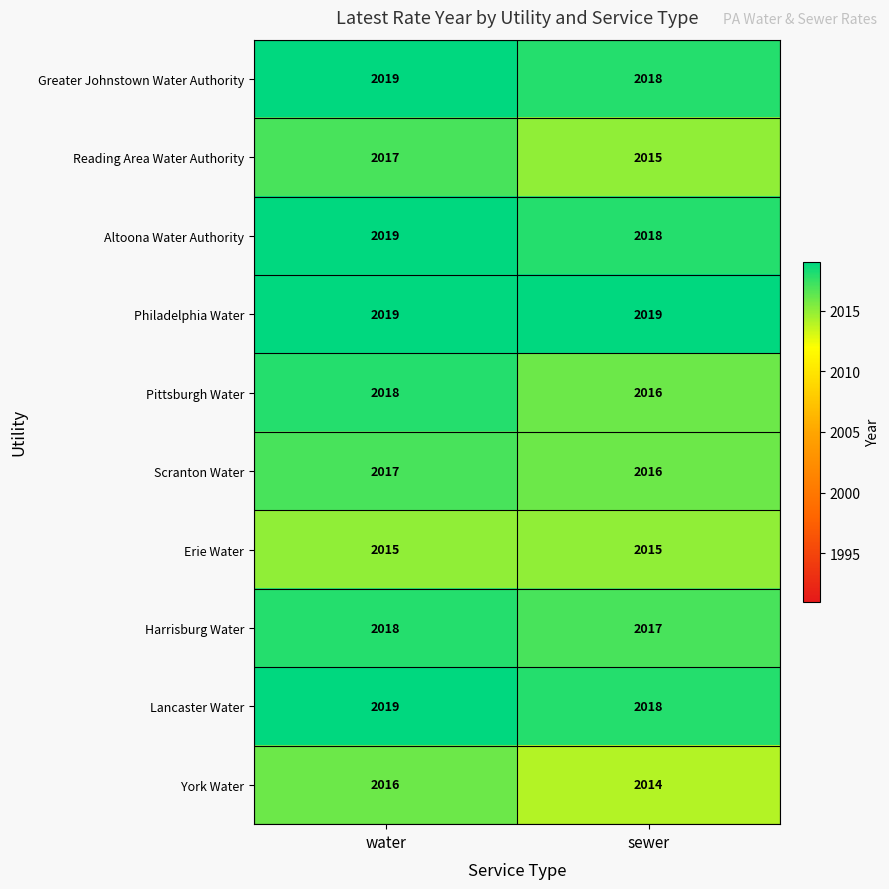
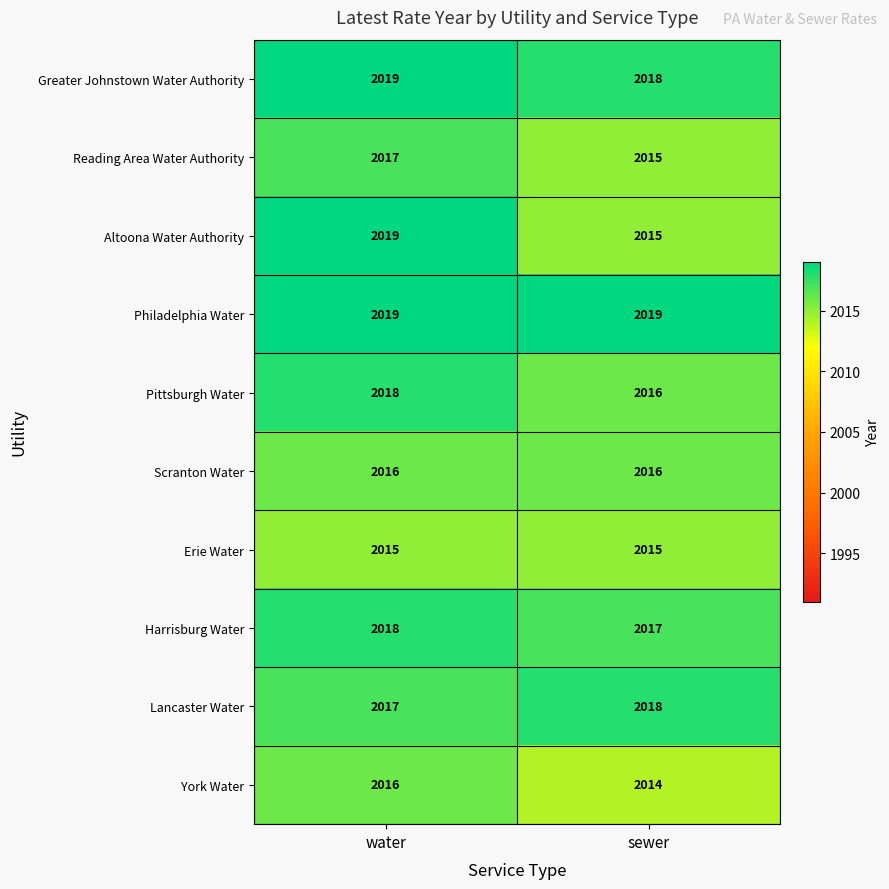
Altoona Water Authority, sewer: 2018 -> 2015
Scranton Water, water: 2017 -> 2016
Lancaster Water, water: 2019 -> 2017
